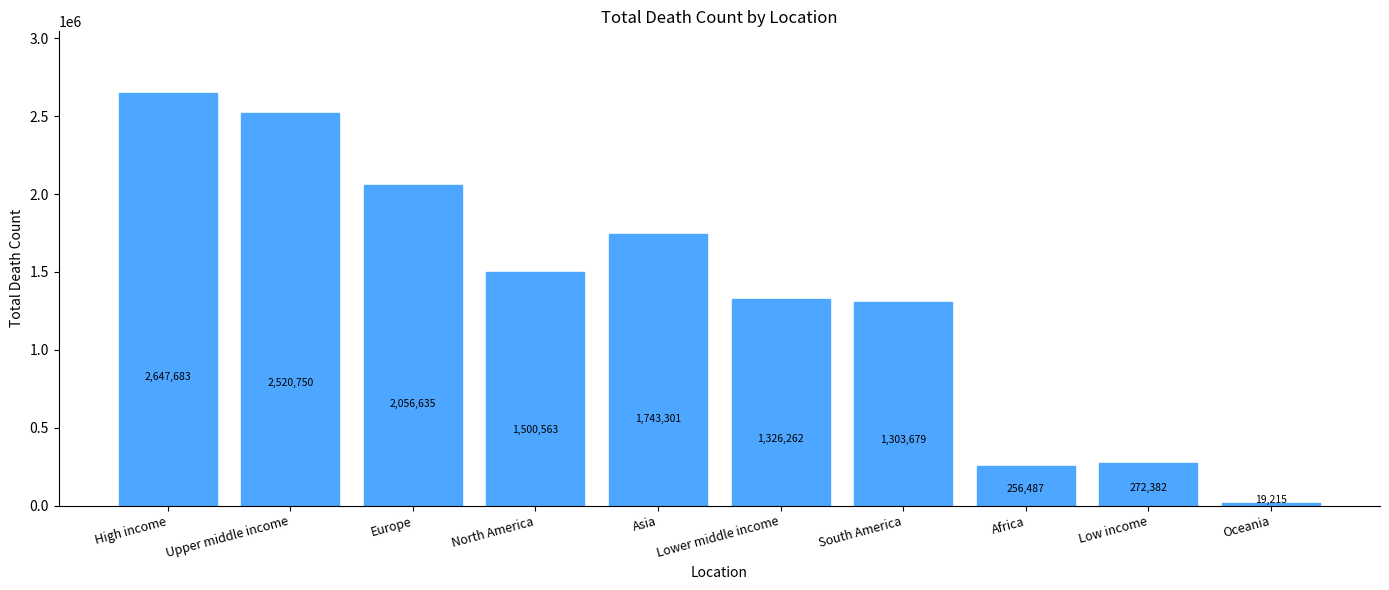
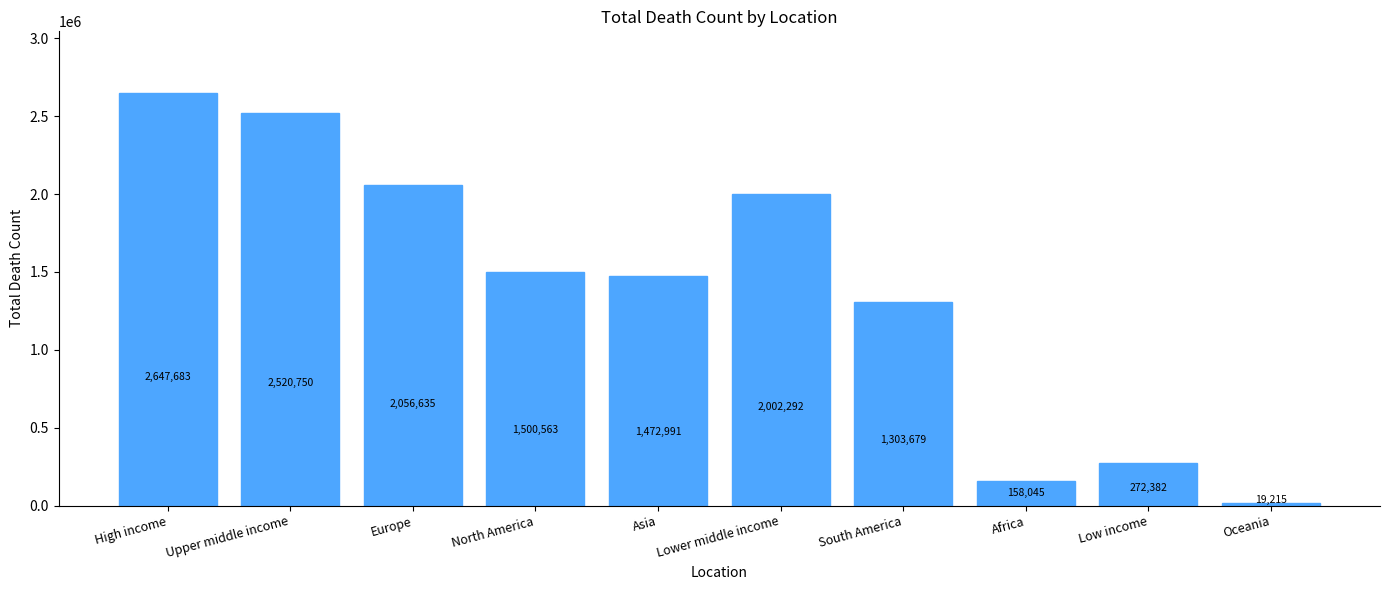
Asia: 1,743,301 -> 1,472,991
Lower middle income: 1,326,262 -> 2,002,292
Africa: 256,487 -> 158,045
